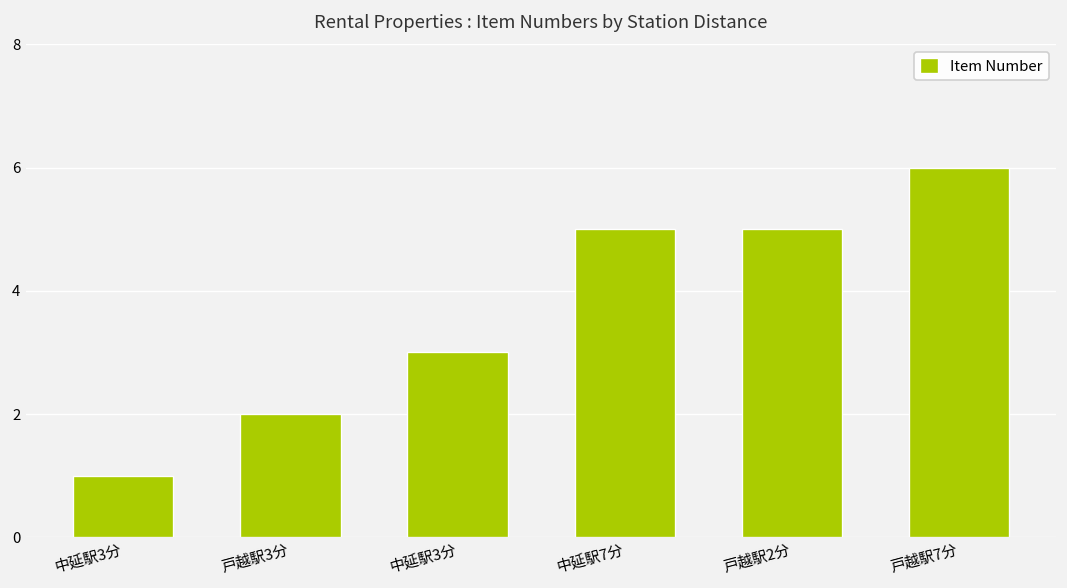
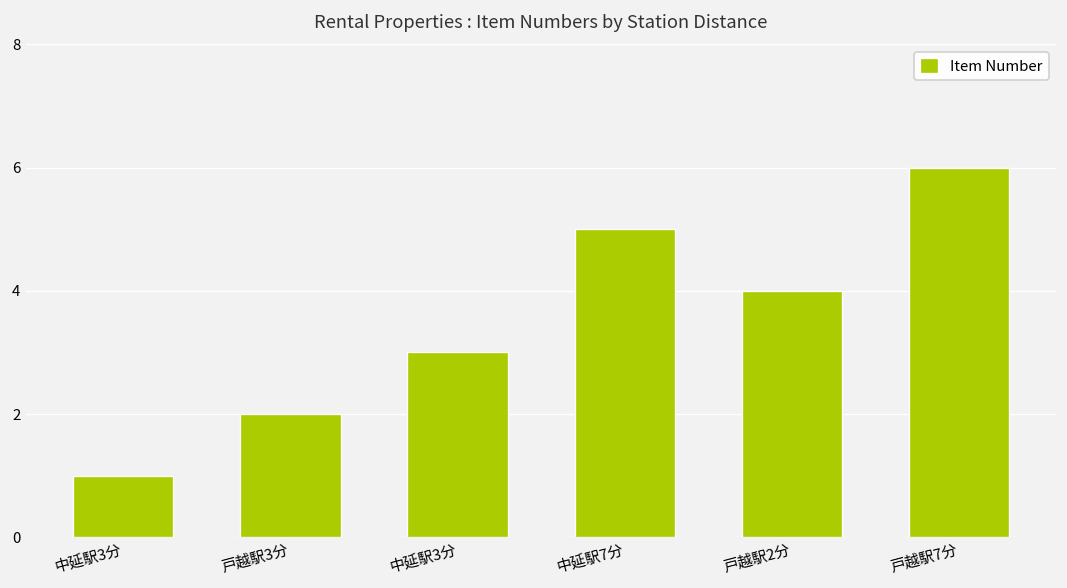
戸越駅2分: 5 -> 4
